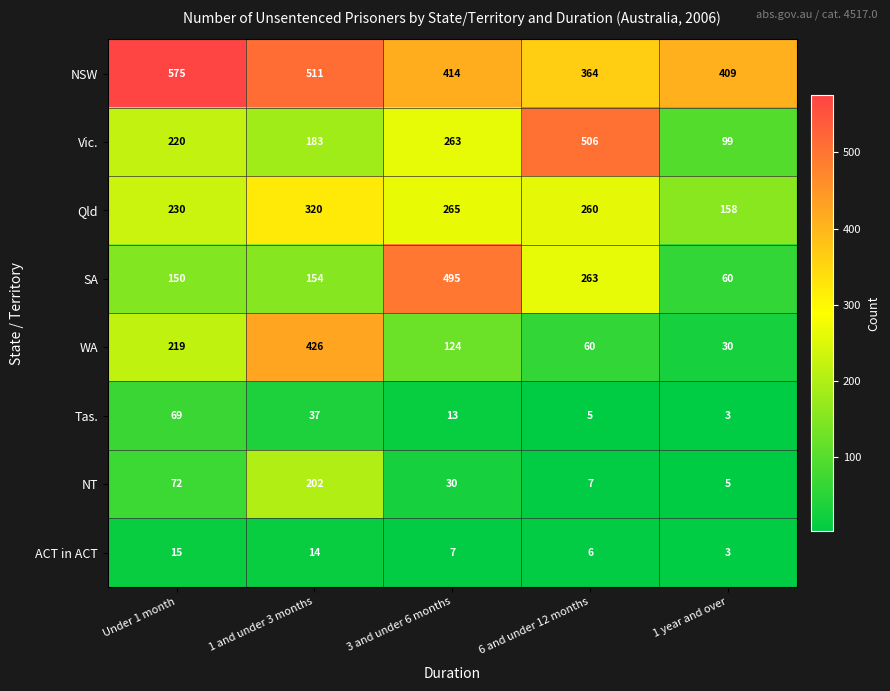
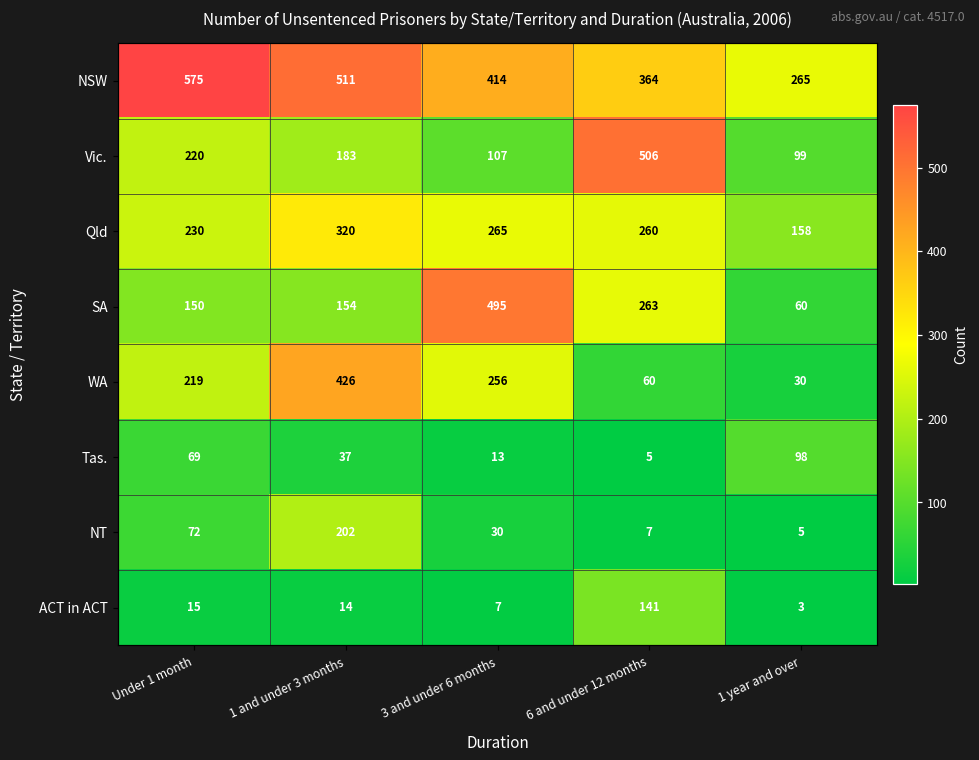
NSW, 1 year and over: 409 -> 265
Vic., 3 and under 6 months: 263 -> 107
WA, 3 and under 6 months: 124 -> 256
Tas., 1 year and over: 3 -> 98
ACT in ACT, 6 and under 12 months: 6 -> 141
